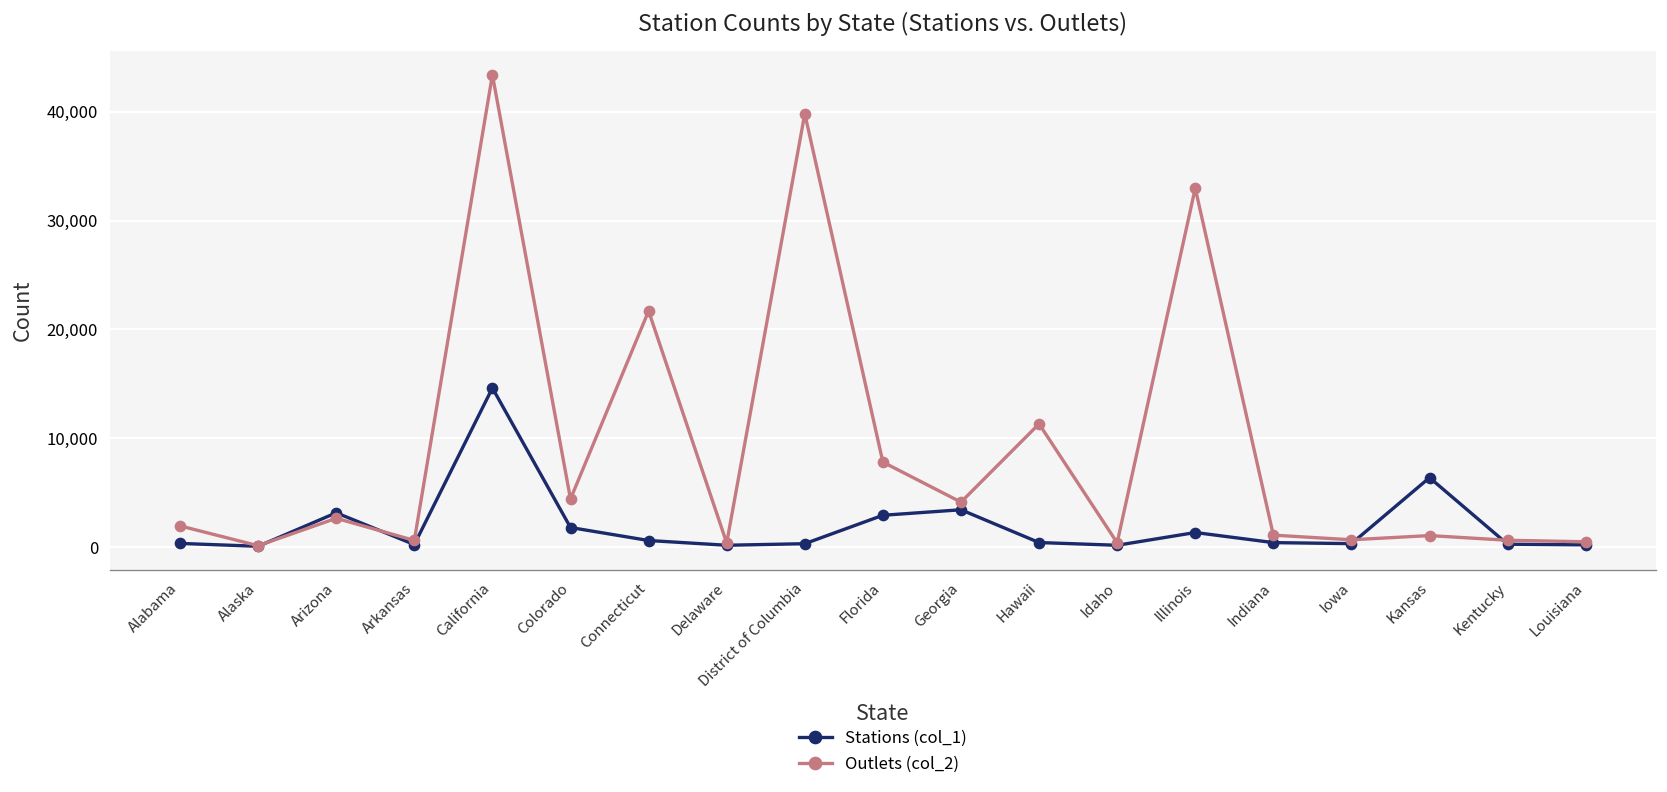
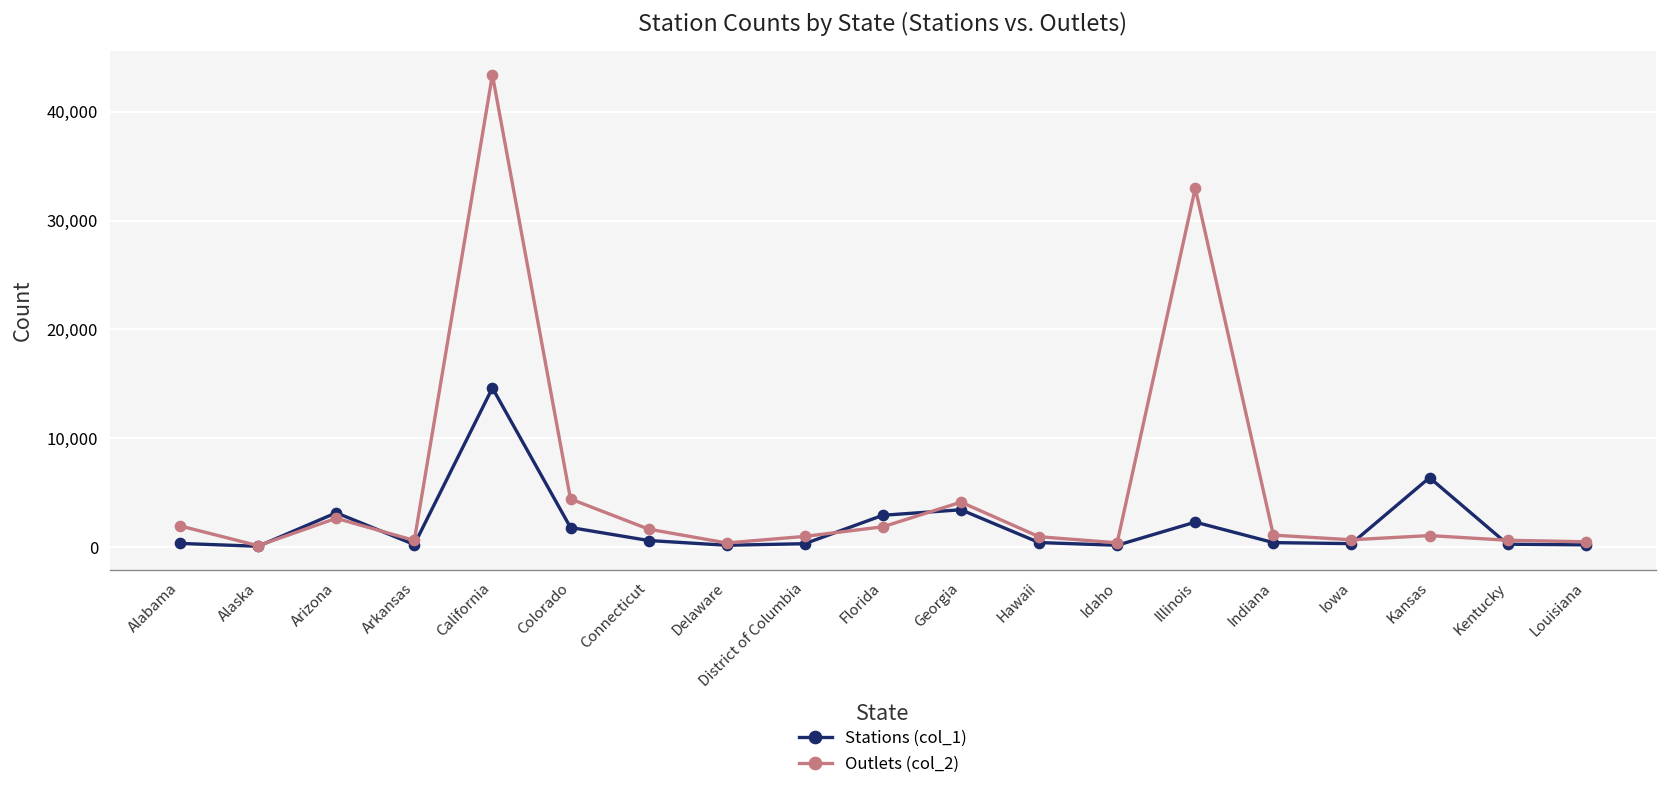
Outlets (col_2), Connecticut: 22,000 -> 2,000
Outlets (col_2), District of Columbia: 40,000 -> 1,000
Outlets (col_2), Florida: 8,000 -> 2,000
Outlets (col_2), Hawaii: 11,000 -> 1,000
Stations (col_1), Illinois: 1,000 -> 2,000
